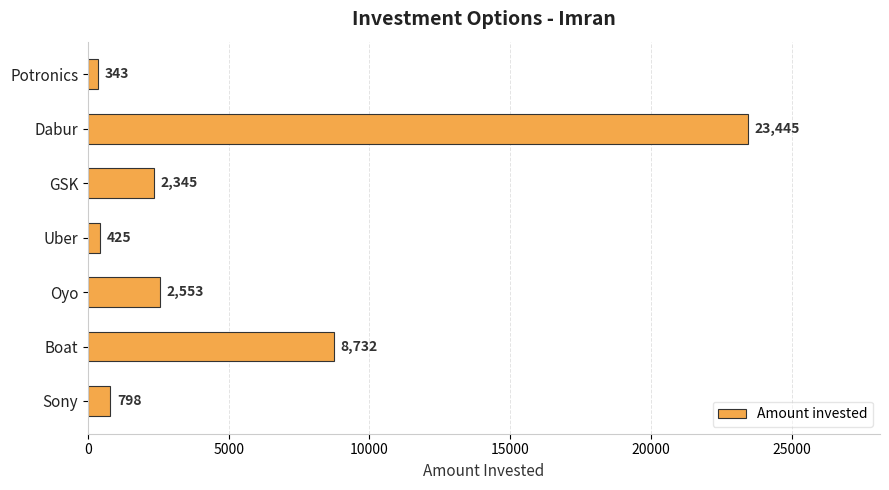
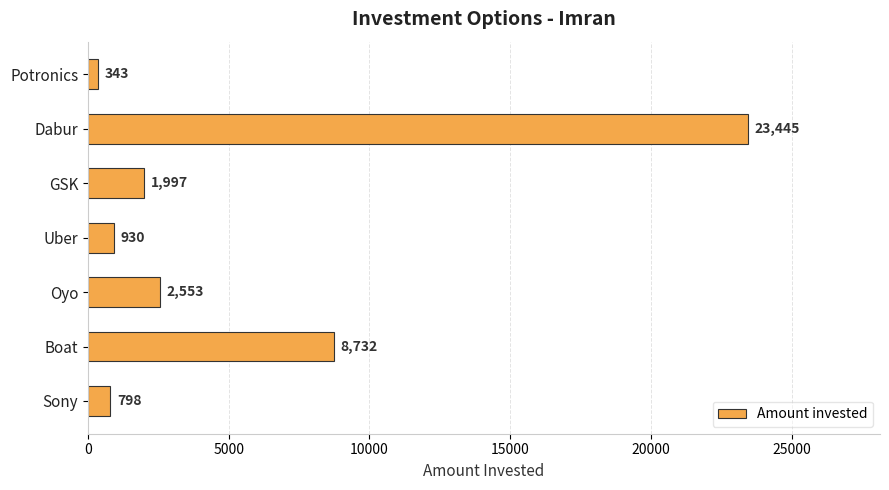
GSK: 2,345 -> 1,997
Uber: 425 -> 930
